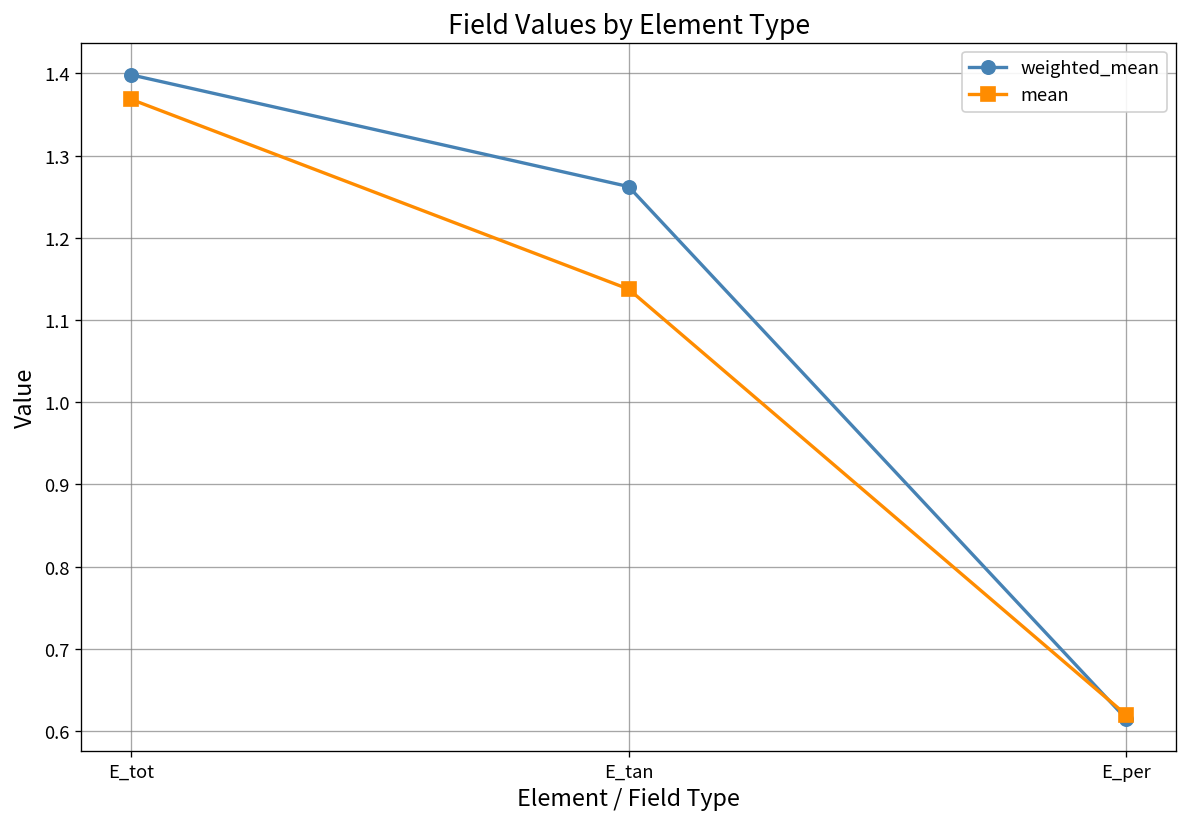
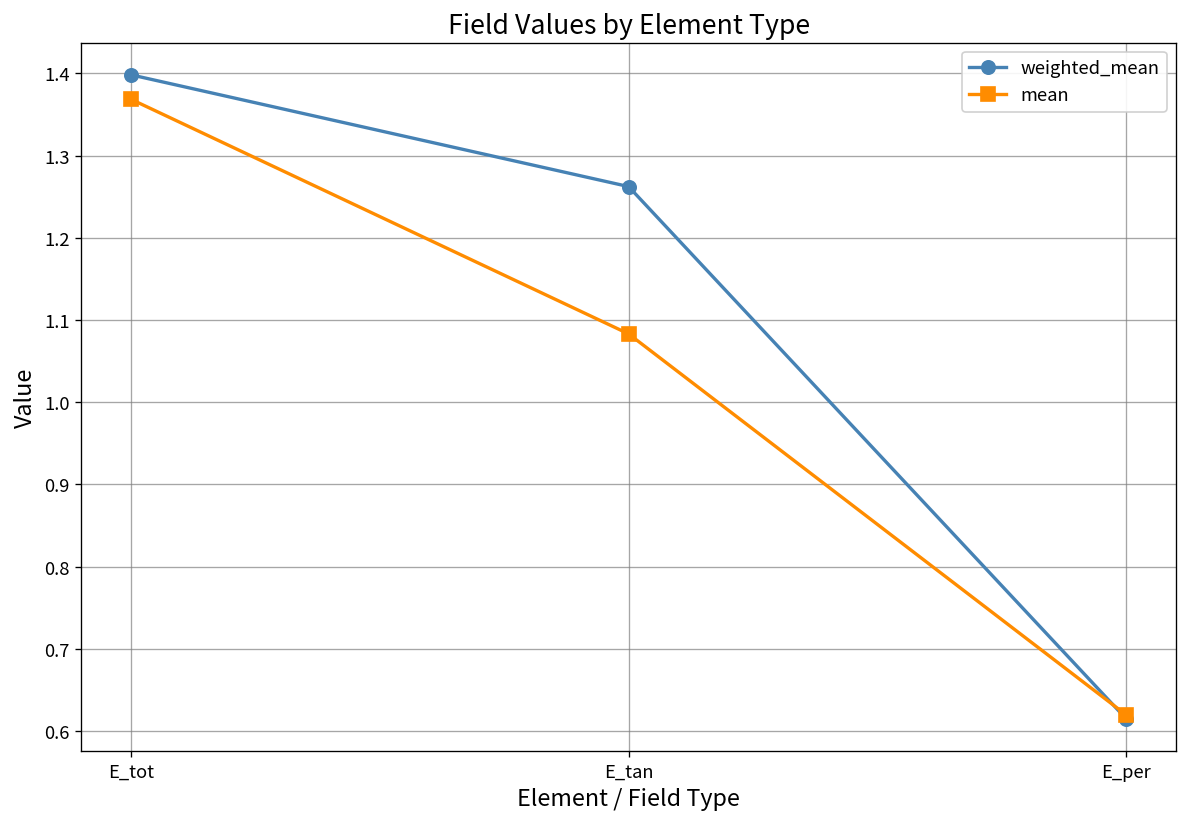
mean, E_tan: 1.14 -> 1.08
